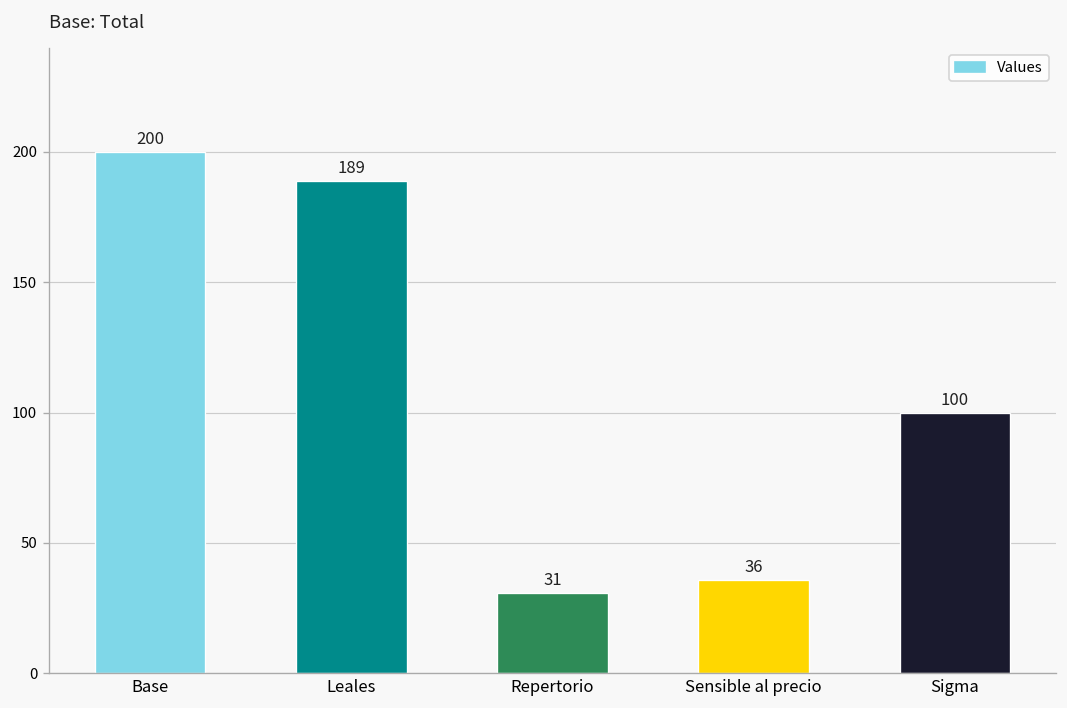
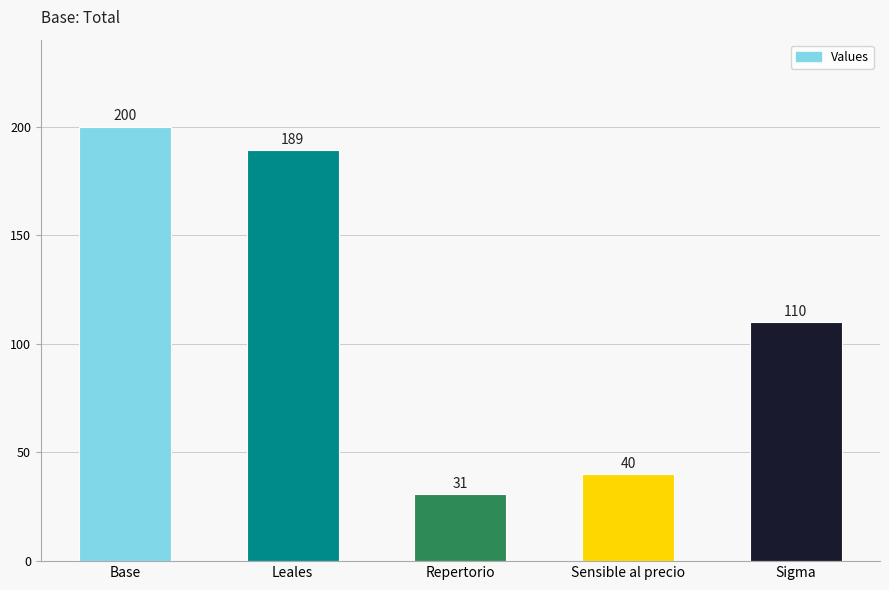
Sensible al precio: 36 -> 40
Sigma: 100 -> 110
